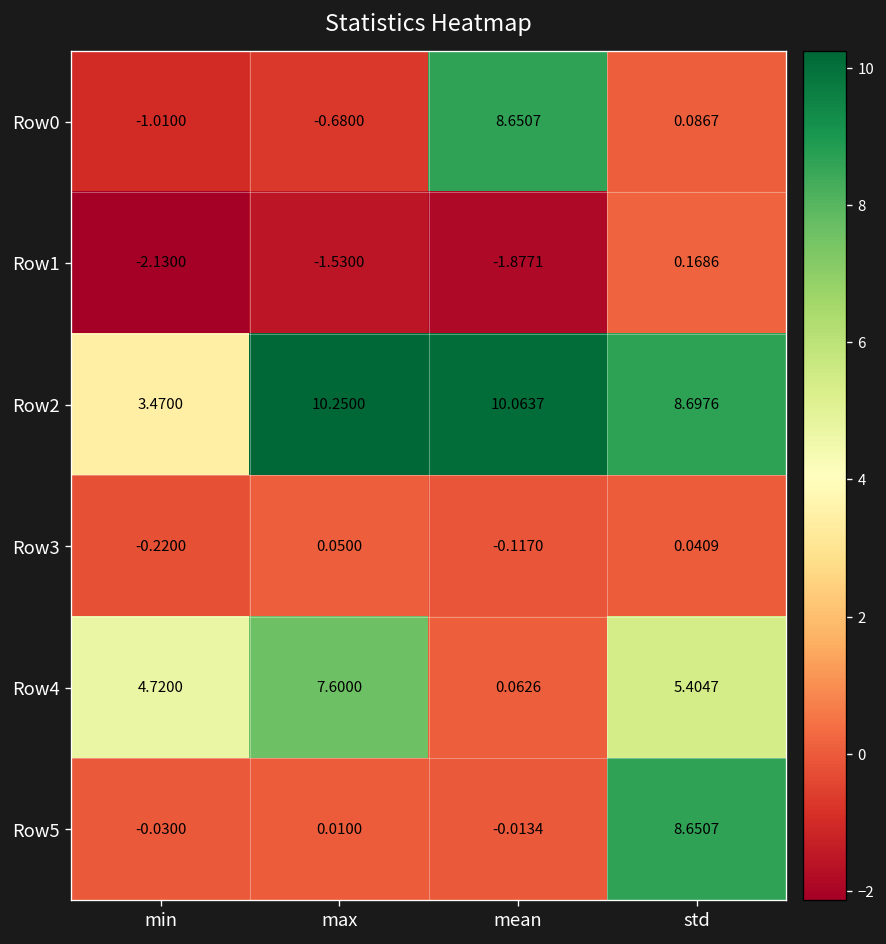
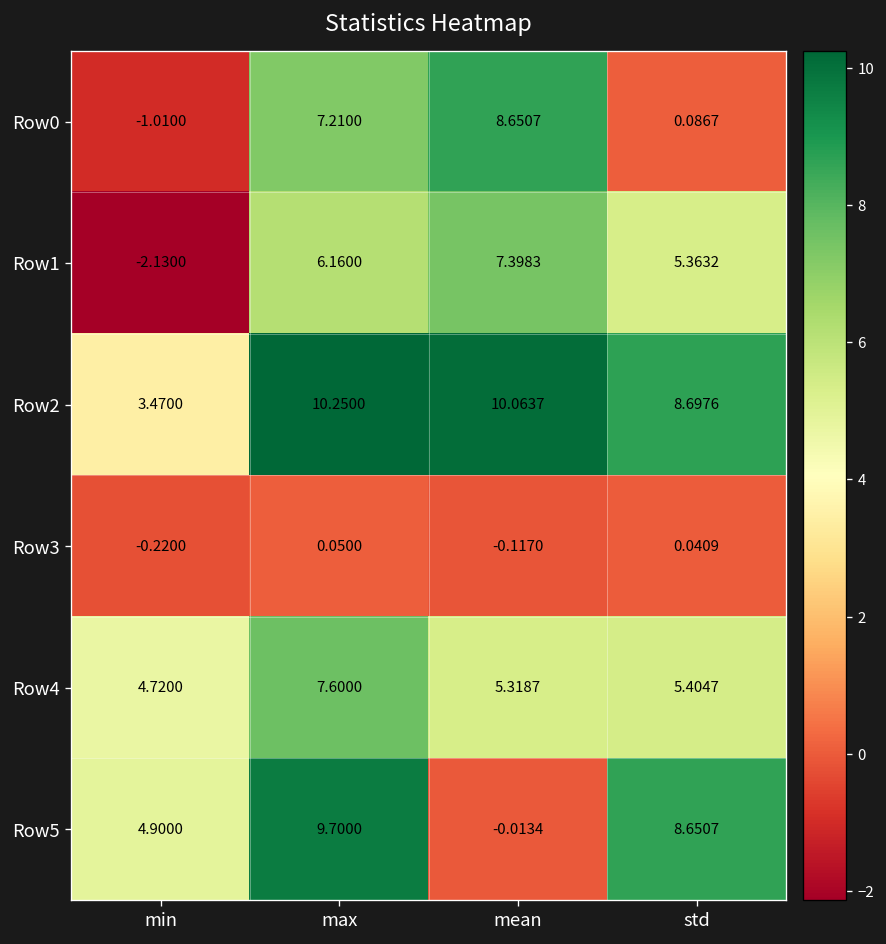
Row0, max: -0.6800 -> 7.2100
Row1, max: -1.5300 -> 6.1600
Row1, mean: -1.8771 -> 7.3983
Row1, std: 0.1686 -> 5.3632
Row4, mean: 0.0626 -> 5.3187
Row5, min: -0.0300 -> 4.9000
Row5, max: 0.0100 -> 9.7000
